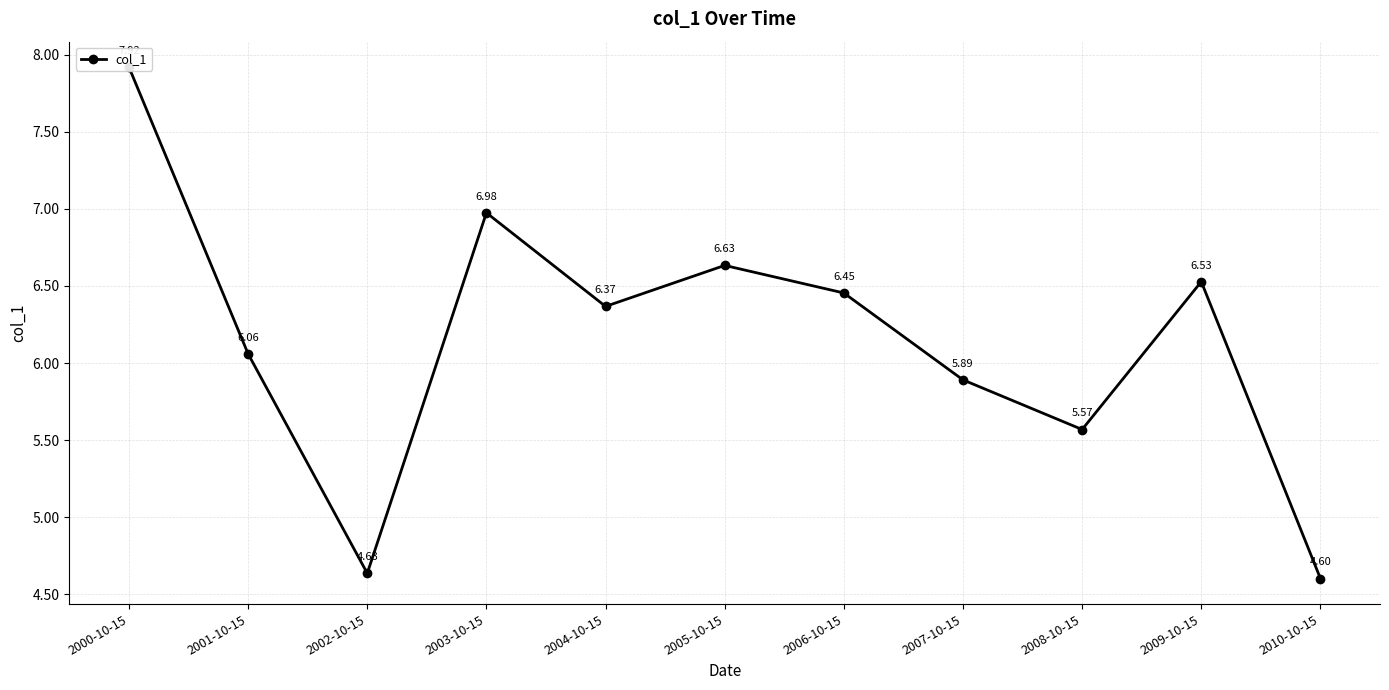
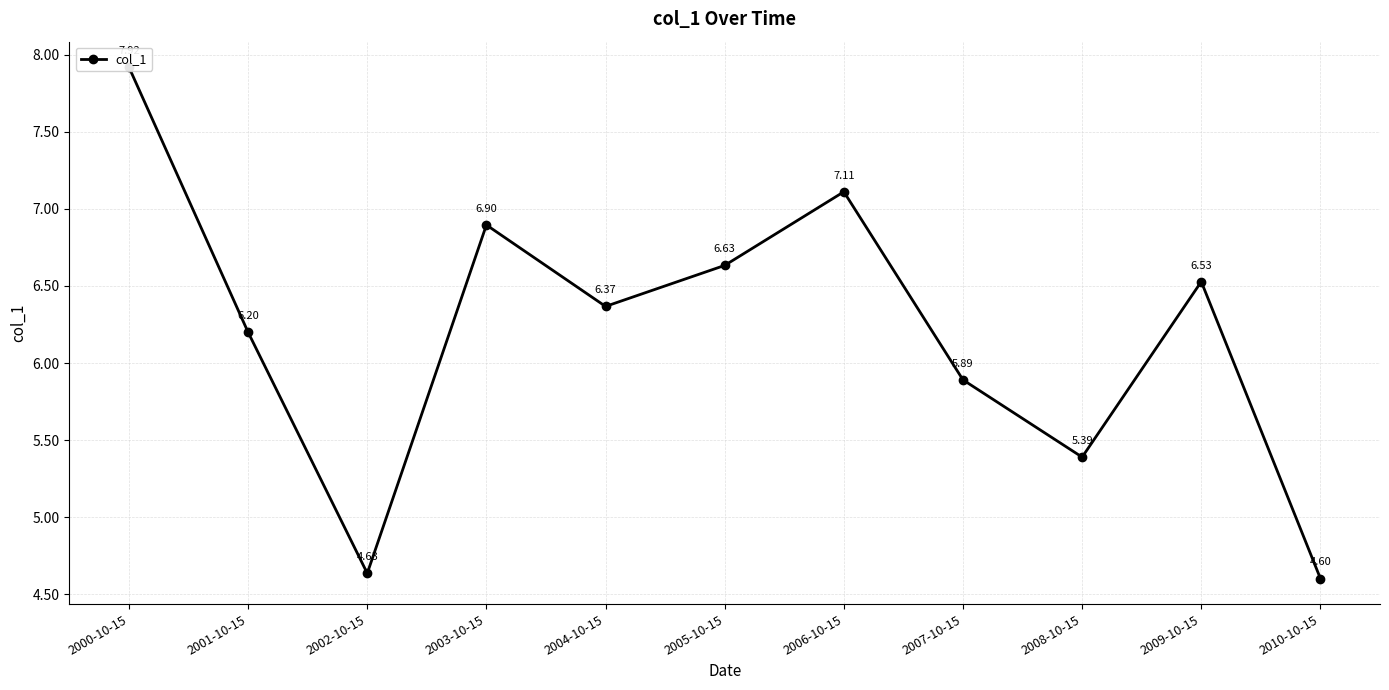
2001-10-15: 6.06 -> 6.20
2003-10-15: 6.98 -> 6.90
2006-10-15: 6.45 -> 7.11
2008-10-15: 5.57 -> 5.39
